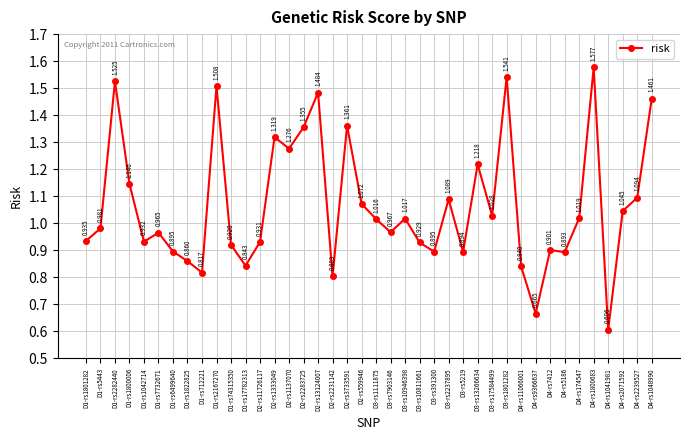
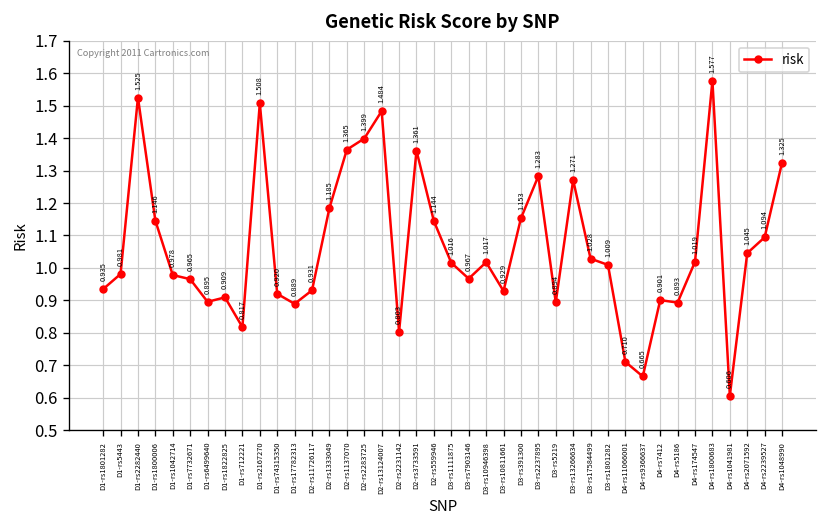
D1-rs1042714: 0.932 -> 0.978
D1-rs1822825: 0.860 -> 0.909
D1-rs17782313: 0.843 -> 0.889
D2-rs1333049: 1.319 -> 1.185
D2-rs1137070: 1.276 -> 1.365
D2-rs2283725: 1.355 -> 1.399
D2-rs559946: 1.072 -> 1.144
D3-rs391300: 0.895 -> 1.153
D3-rs2237895: 1.089 -> 1.283
D3-rs13266634: 1.218 -> 1.271
D3-rs1801282: 1.541 -> 1.009
D4-rs11066001: 0.840 -> 0.710
D4-rs1048990: 1.461 -> 1.325
